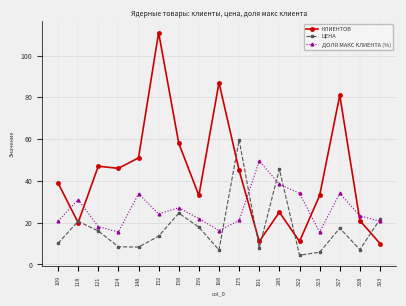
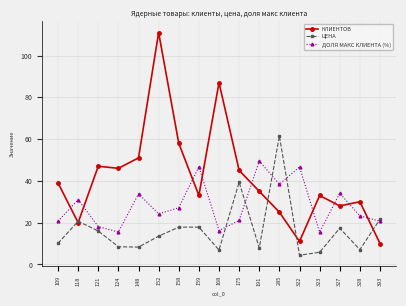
ЦЕНА, 158: 25 -> 18
ДОЛЯ МАКС КЛИЕНТА (%), 159: 22 -> 47
ЦЕНА, 175: 60 -> 39
КЛИЕНТОВ, 191: 11 -> 35
ЦЕНА, 285: 46 -> 62
ДОЛЯ МАКС КЛИЕНТА (%), 322: 34 -> 47
КЛИЕНТОВ, 327: 81 -> 28
КЛИЕНТОВ, 328: 21 -> 30
